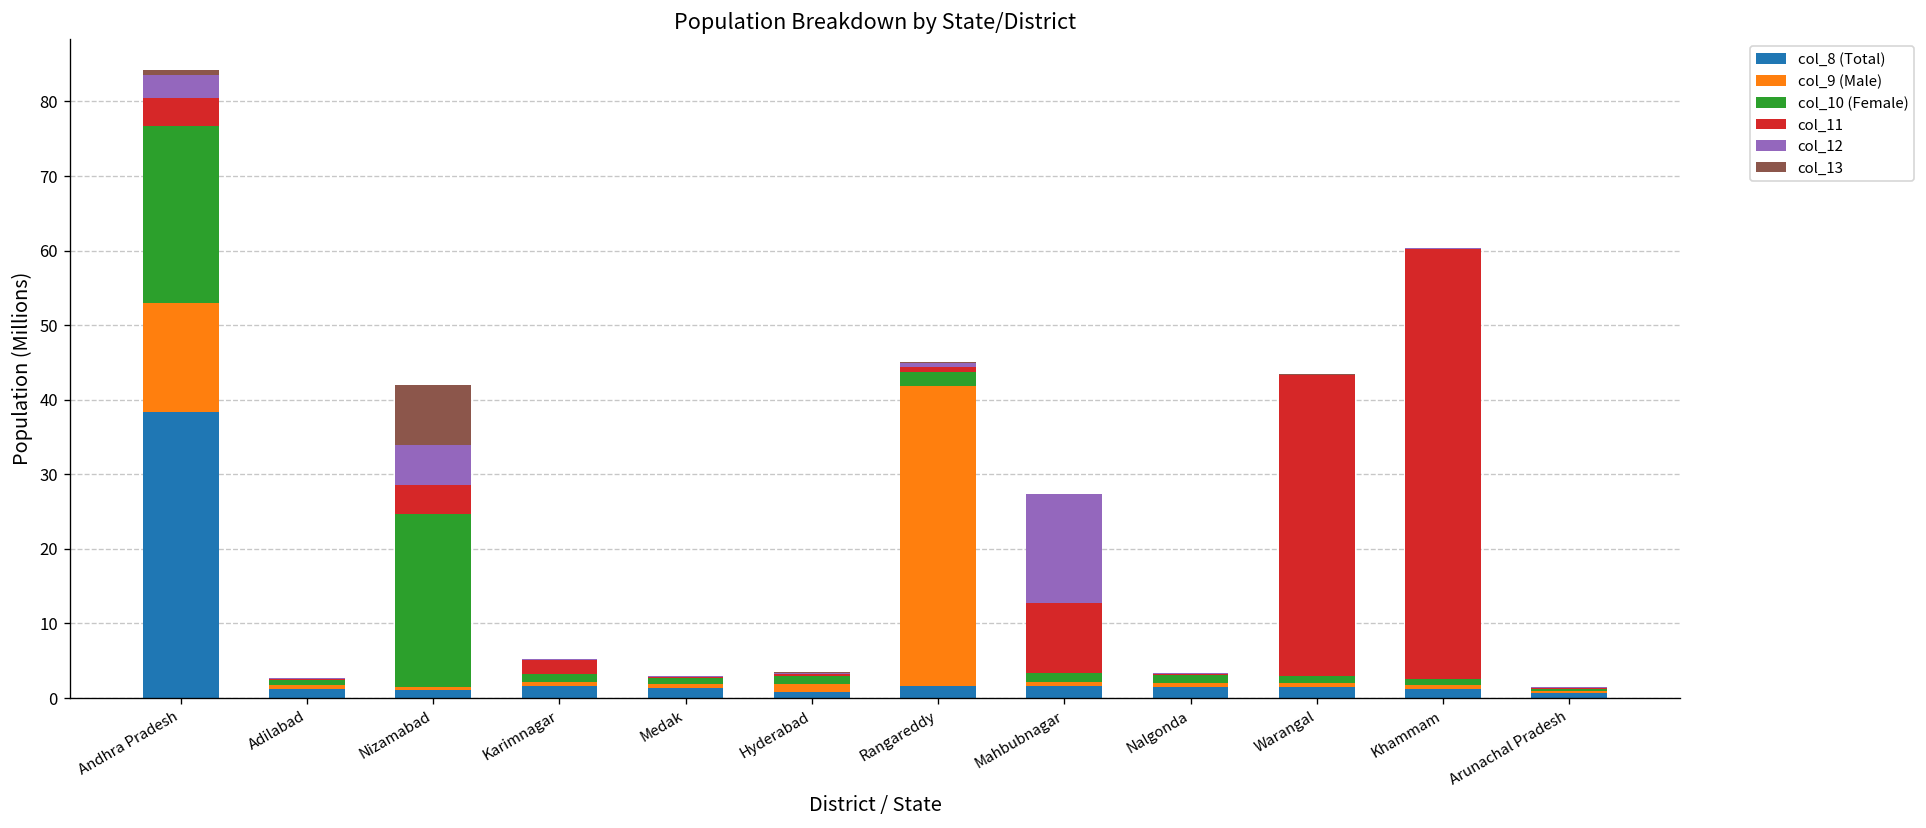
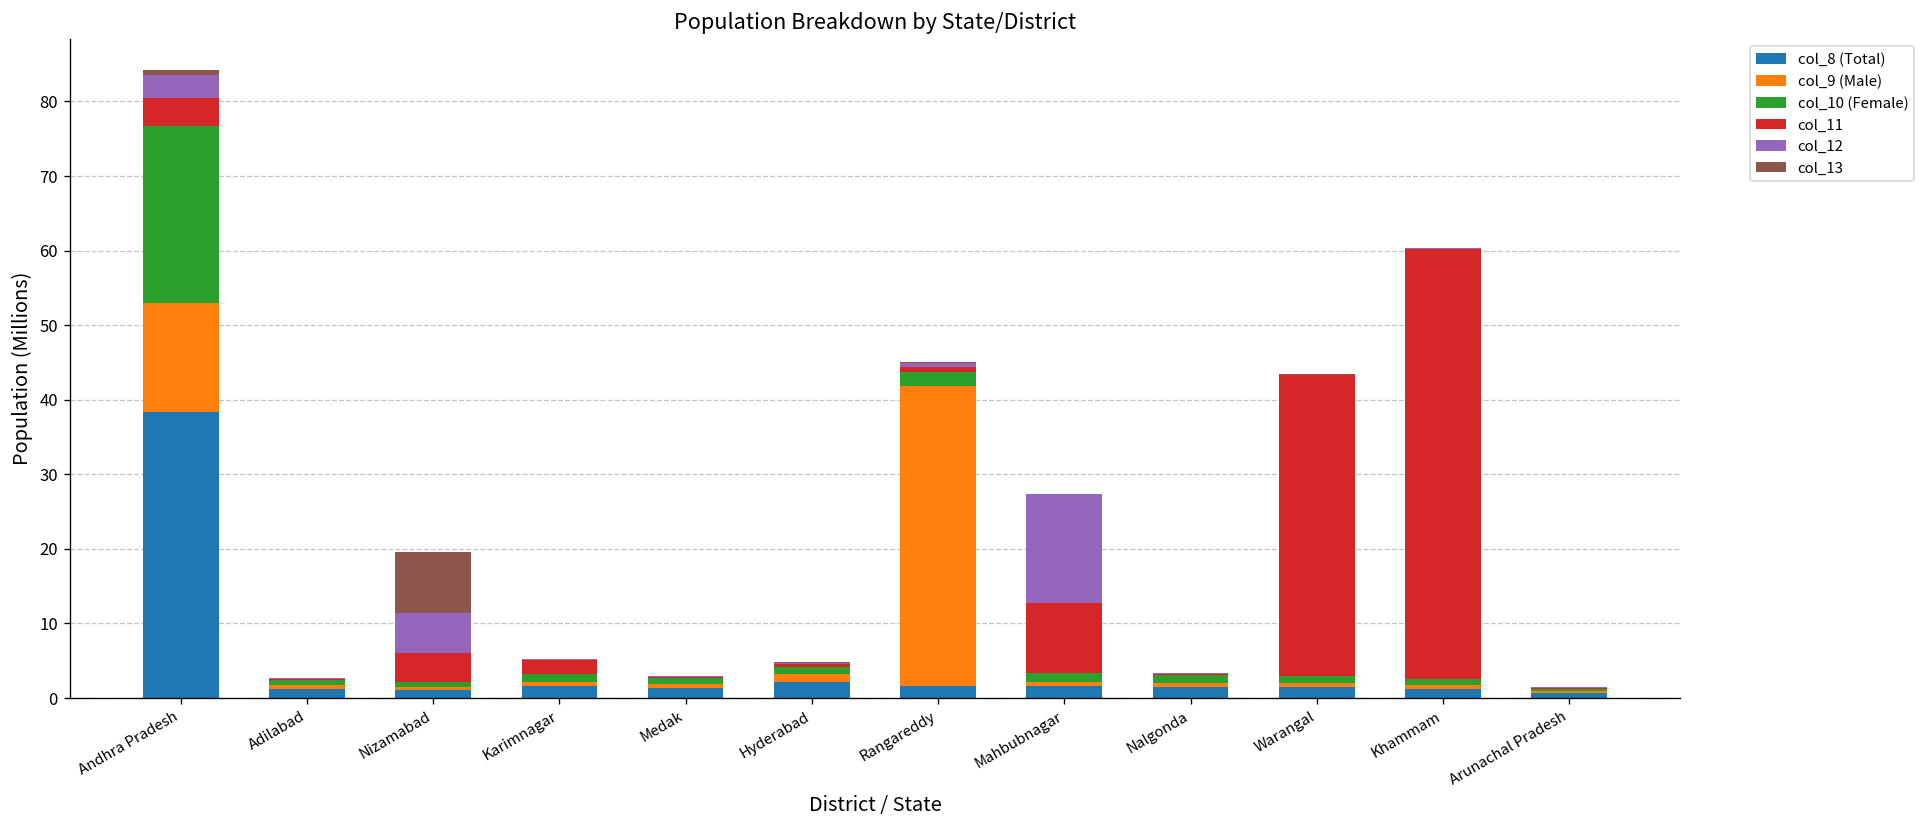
col_10 (Female), Nizamabad: 23 -> 1
col_8 (Total), Hyderabad: 1 -> 2
